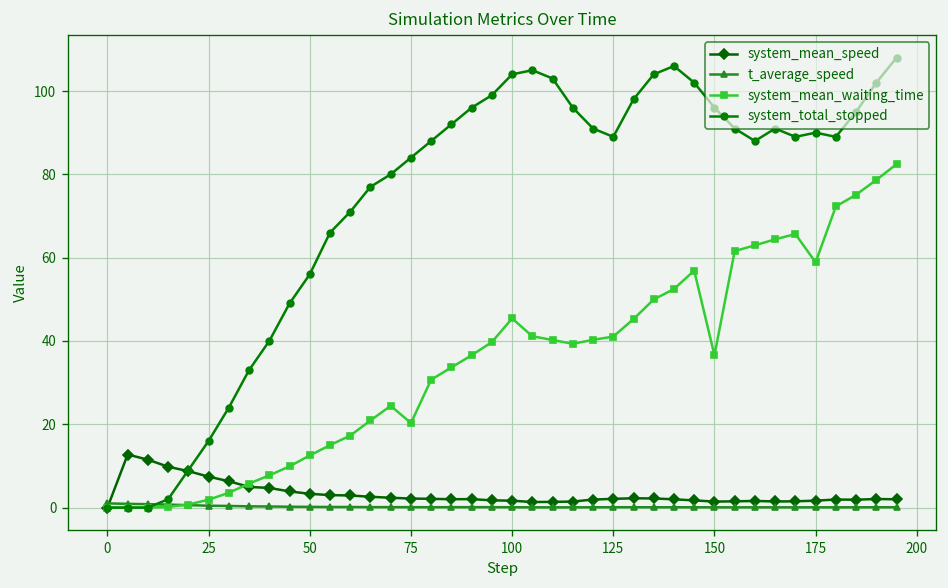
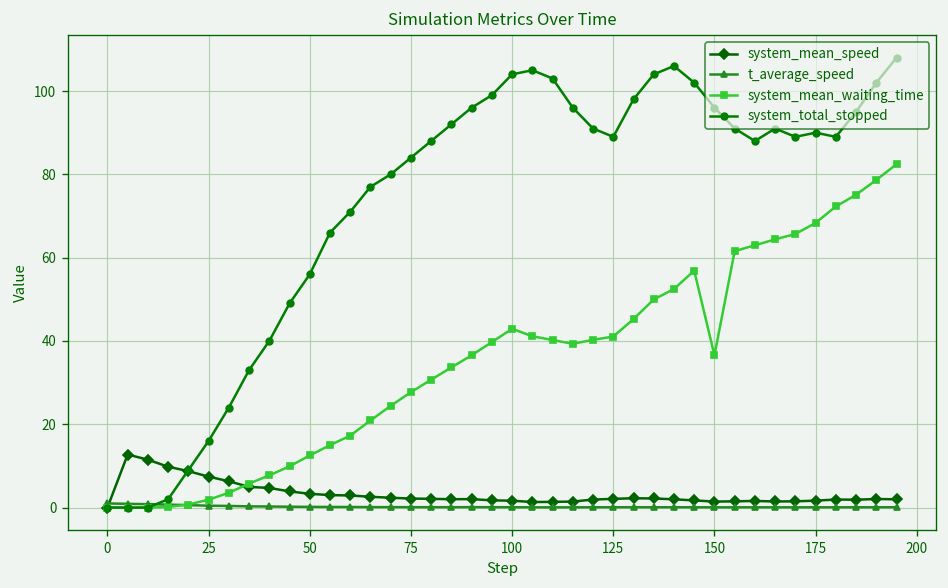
system_mean_waiting_time, 75: 20 -> 28
system_mean_waiting_time, 100: 45 -> 43
system_mean_waiting_time, 175: 59 -> 68
